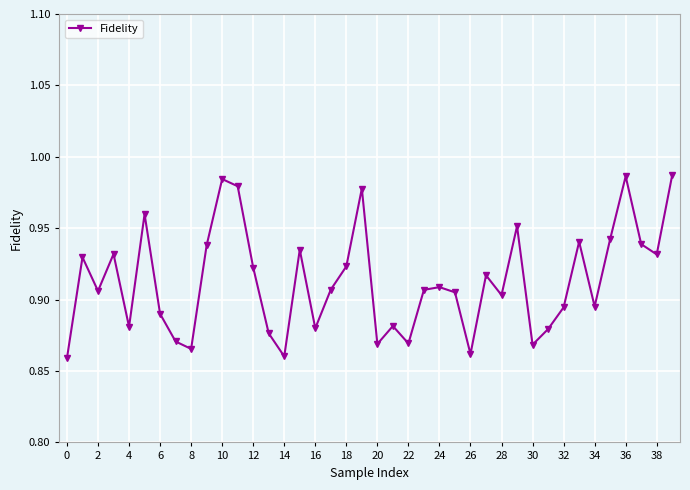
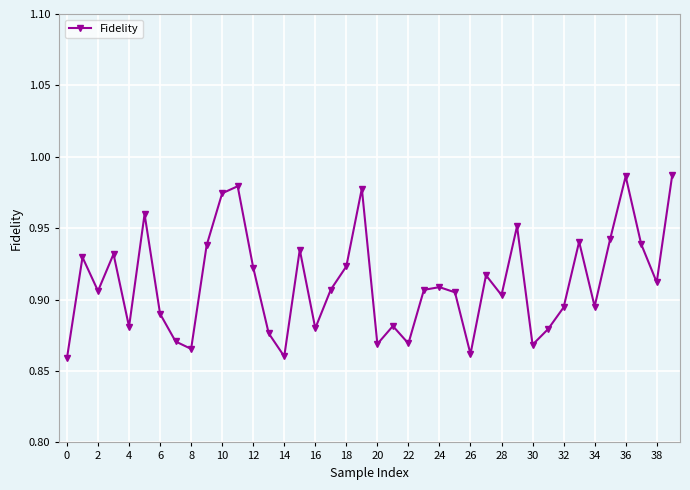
10: 0.984 -> 0.974
38: 0.932 -> 0.912
